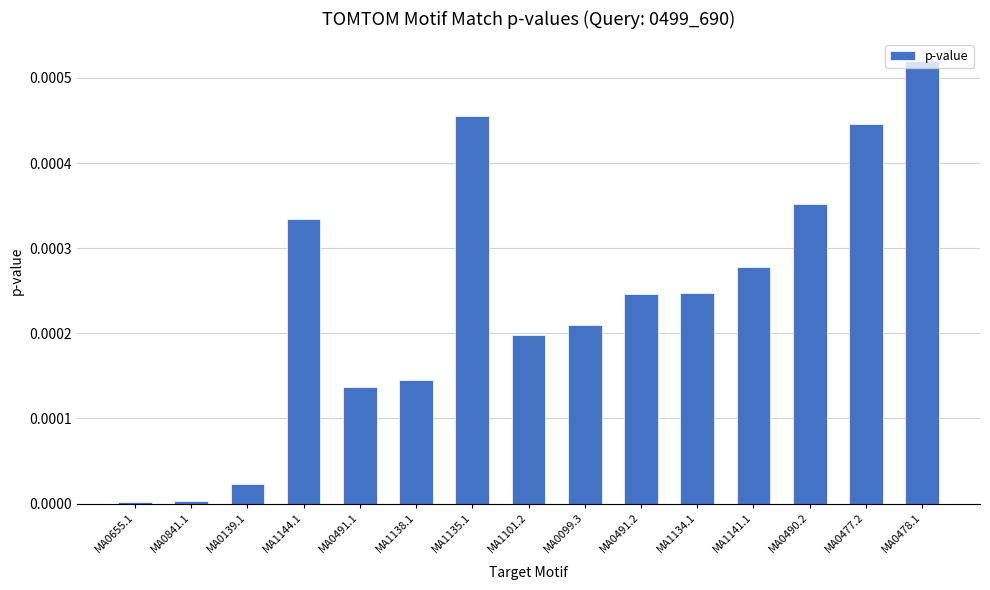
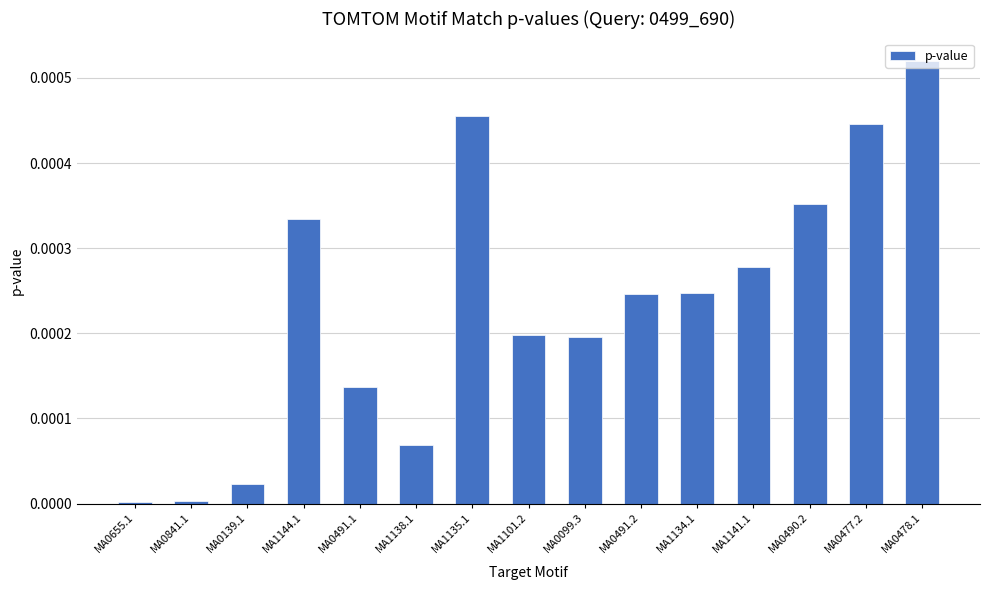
MA1138.1: 0.00015 -> 0.00007
MA0099.3: 0.00021 -> 0.00020
